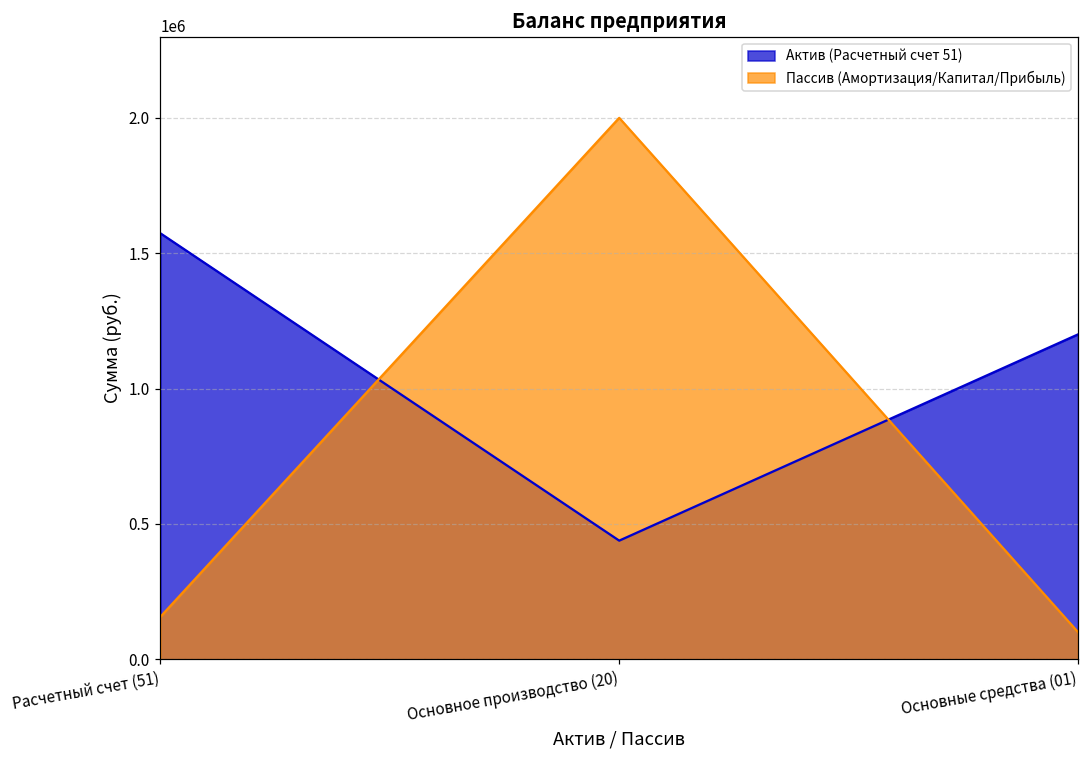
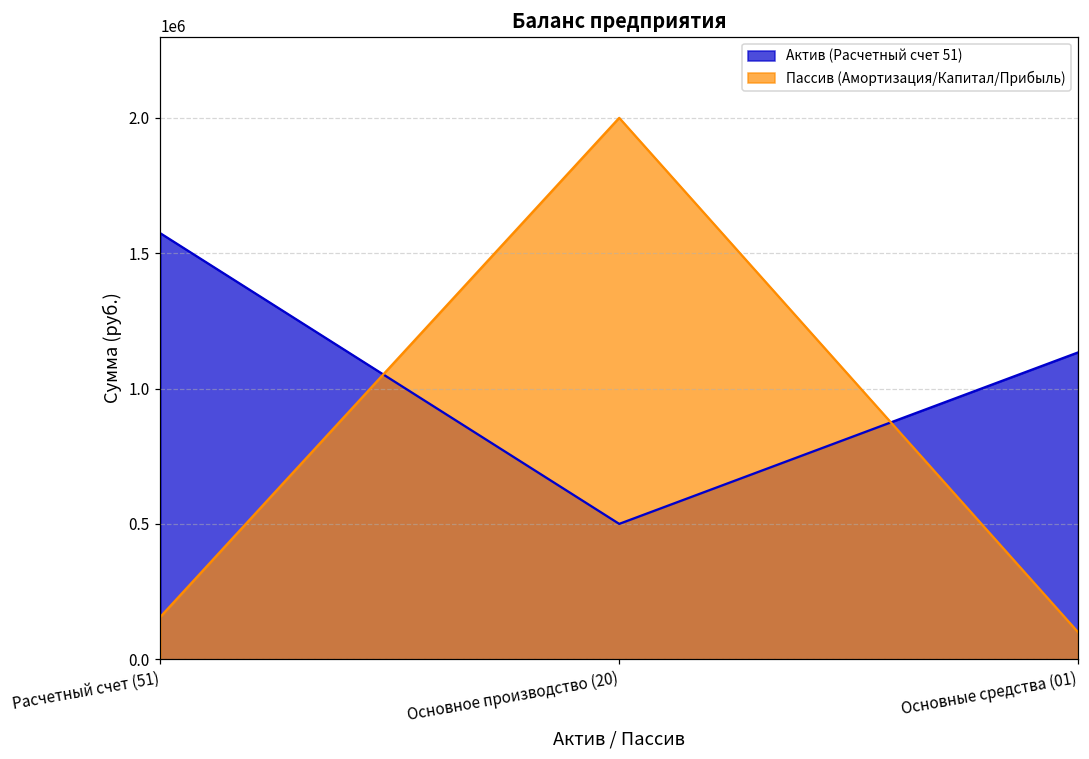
Актив (Расчетный счет 51), Основное производство (20): 440000 -> 500000
Актив (Расчетный счет 51), Основные средства (01): 1200000 -> 1130000
